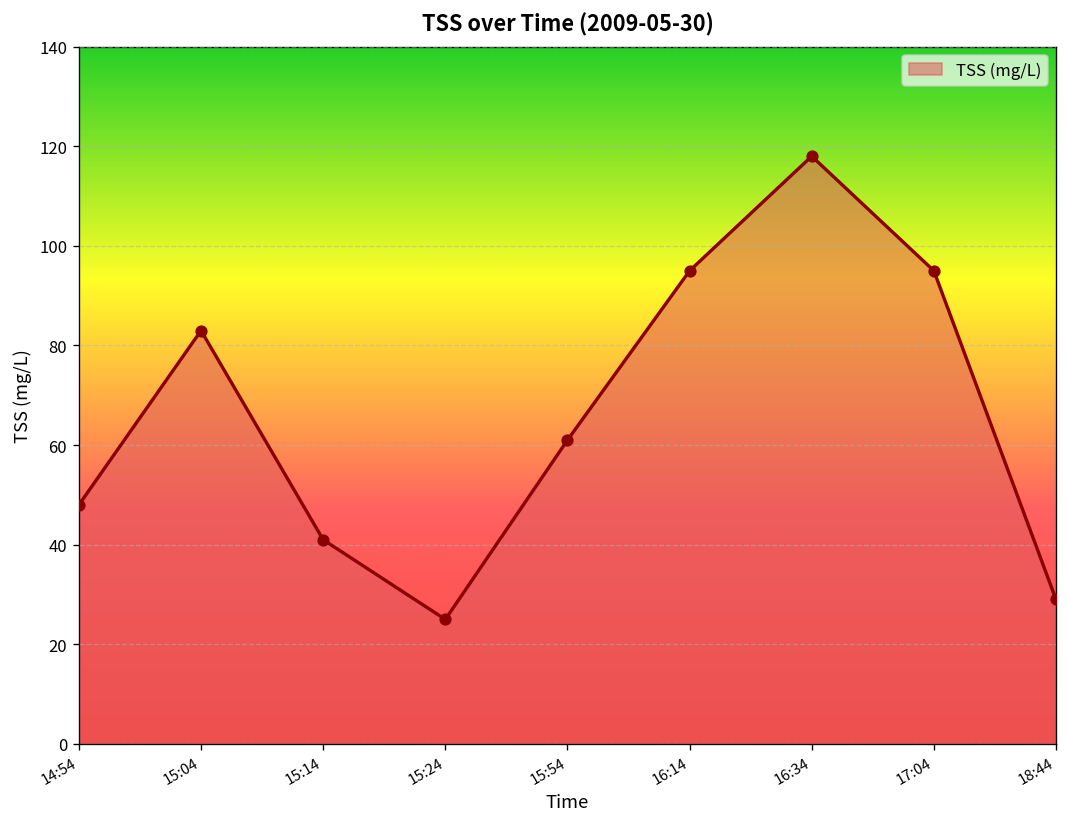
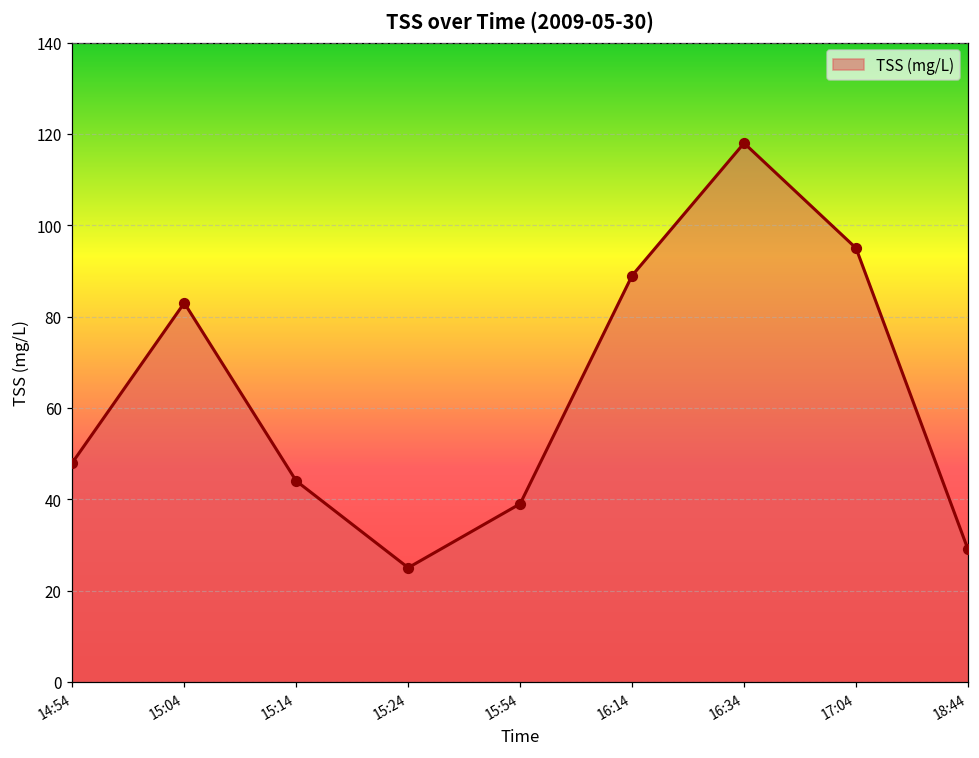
15:14: 41 -> 44
15:54: 61 -> 39
16:14: 95 -> 89
